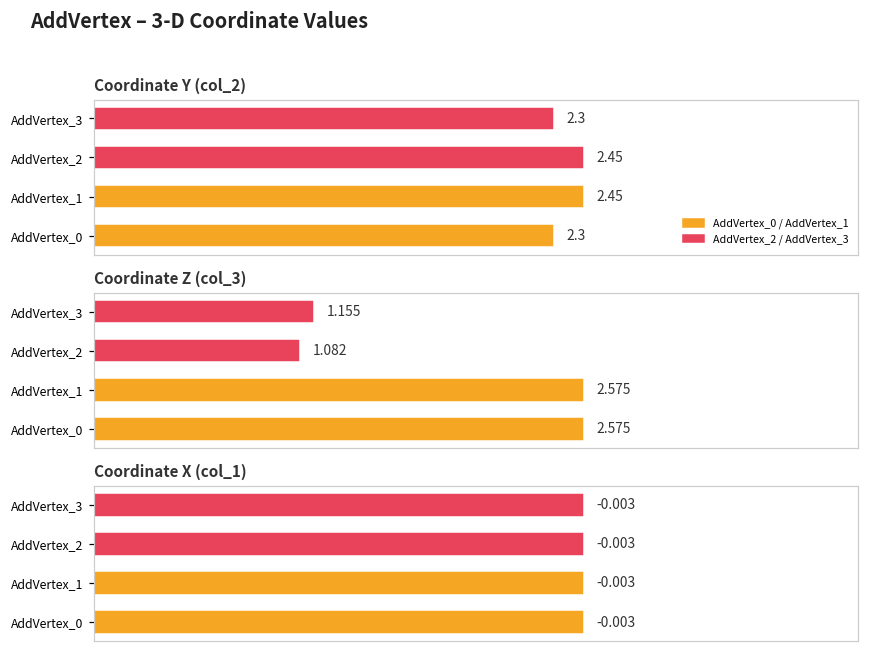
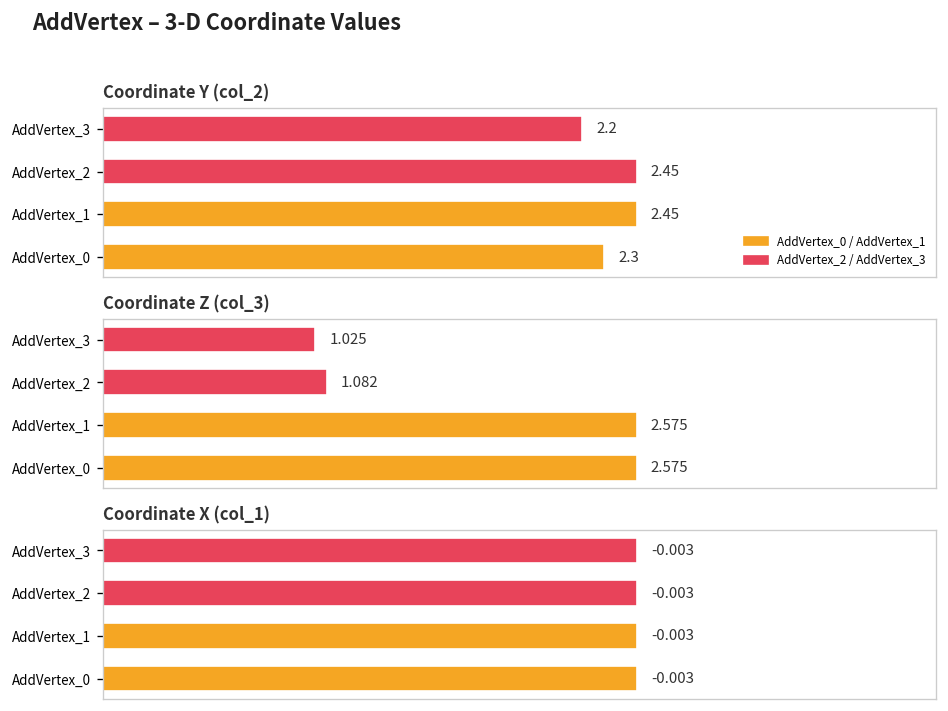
Coordinate Y (col_2), AddVertex_3: 2.3 -> 2.2
Coordinate Z (col_3), AddVertex_3: 1.155 -> 1.025
